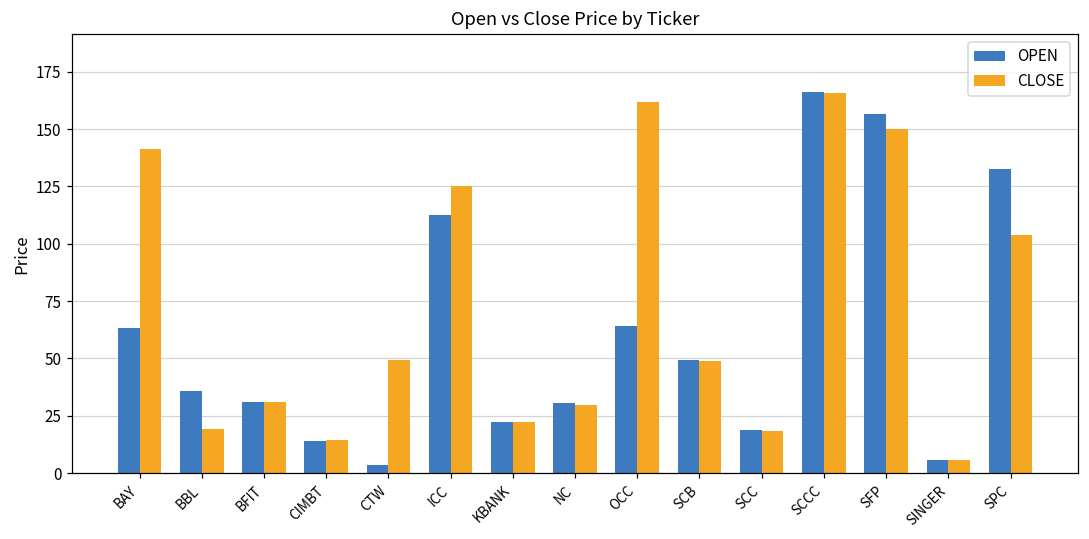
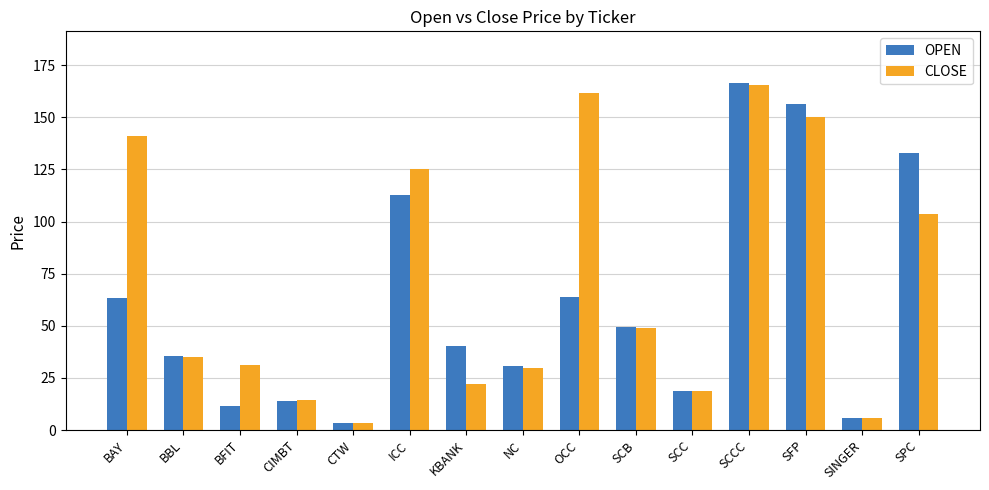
CLOSE, BBL: 19 -> 35
OPEN, BFIT: 31 -> 12
CLOSE, CTW: 49 -> 4
OPEN, KBANK: 22 -> 40
